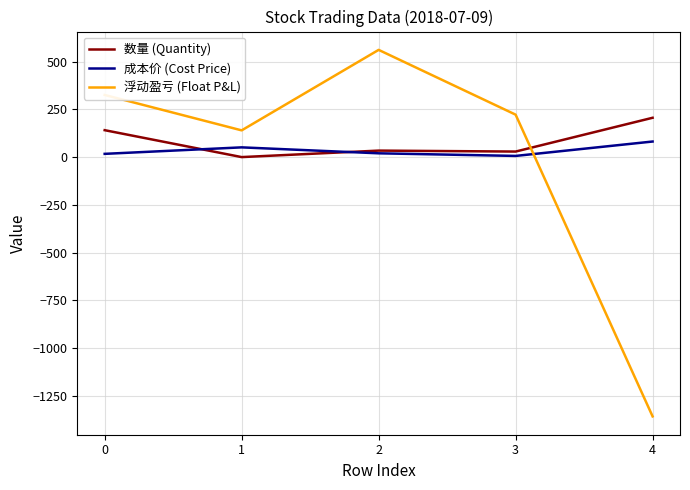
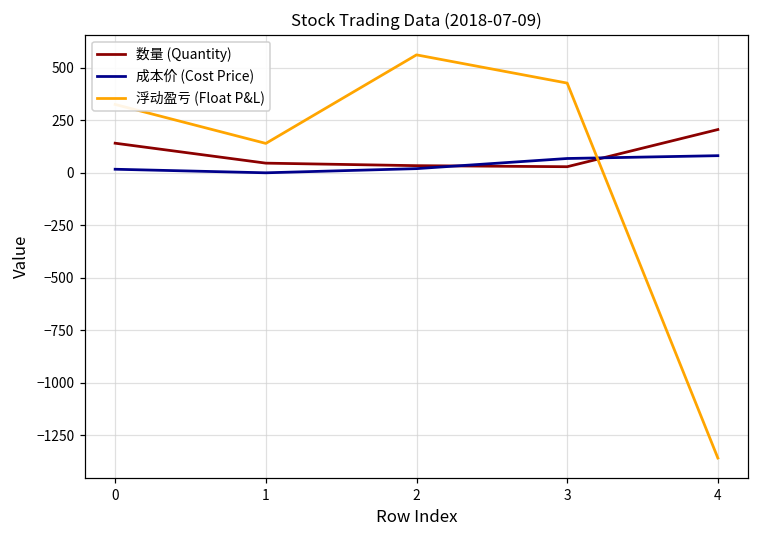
数量 (Quantity), 1: 0 -> 50
成本价 (Cost Price), 1: 50 -> 0
成本价 (Cost Price), 3: 10 -> 70
浮动盈亏 (Float P&L), 3: 220 -> 430
